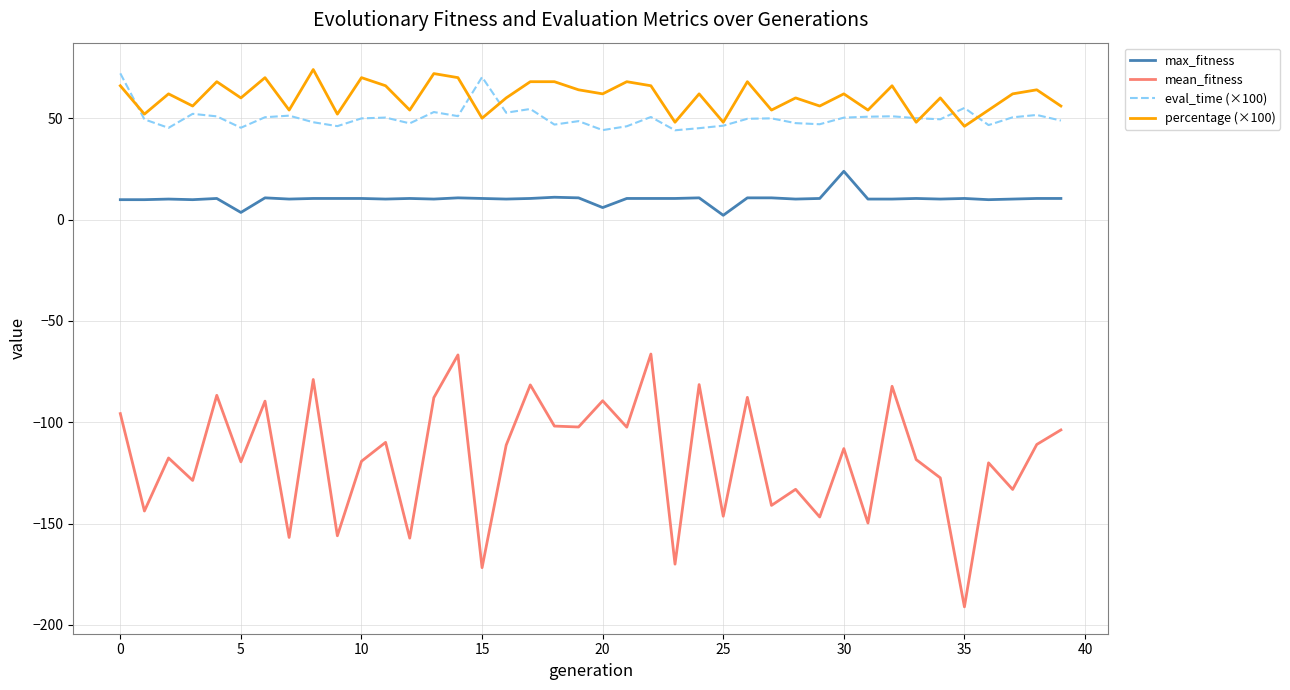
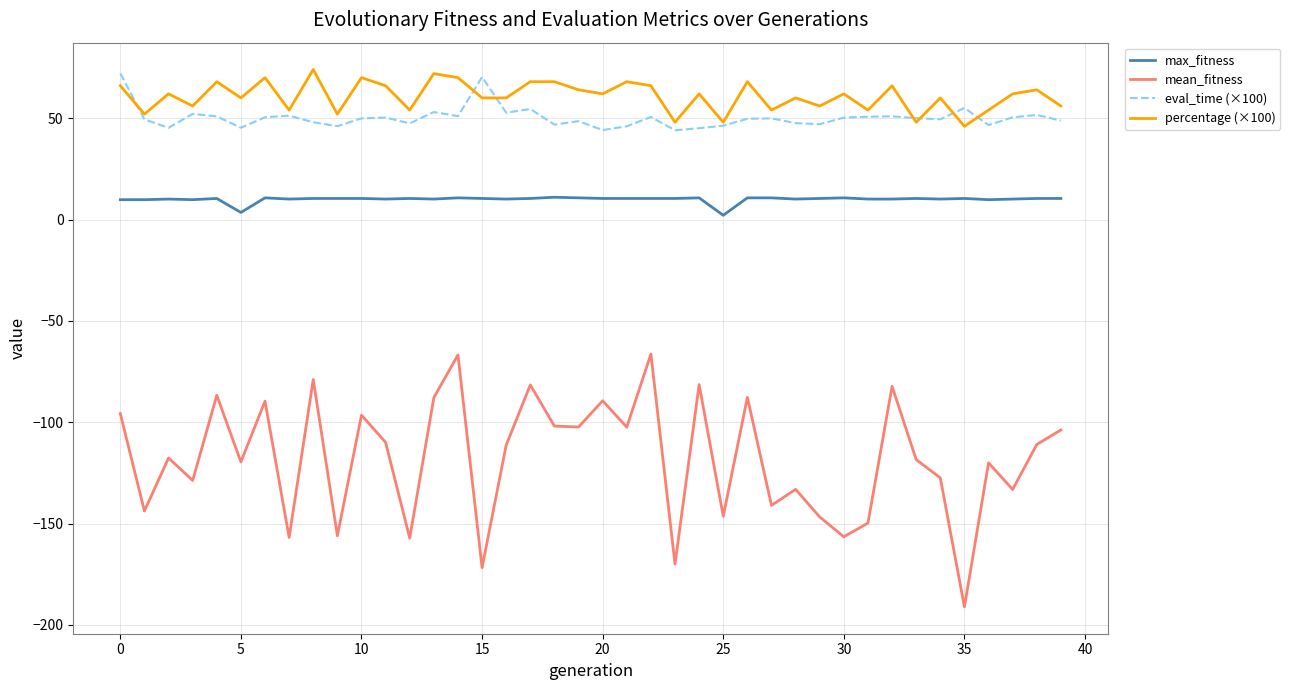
mean_fitness, 10: -119 -> -97
percentage (×100), 15: 50 -> 60
max_fitness, 20: 6 -> 10
max_fitness, 30: 24 -> 11
mean_fitness, 30: -113 -> -157
